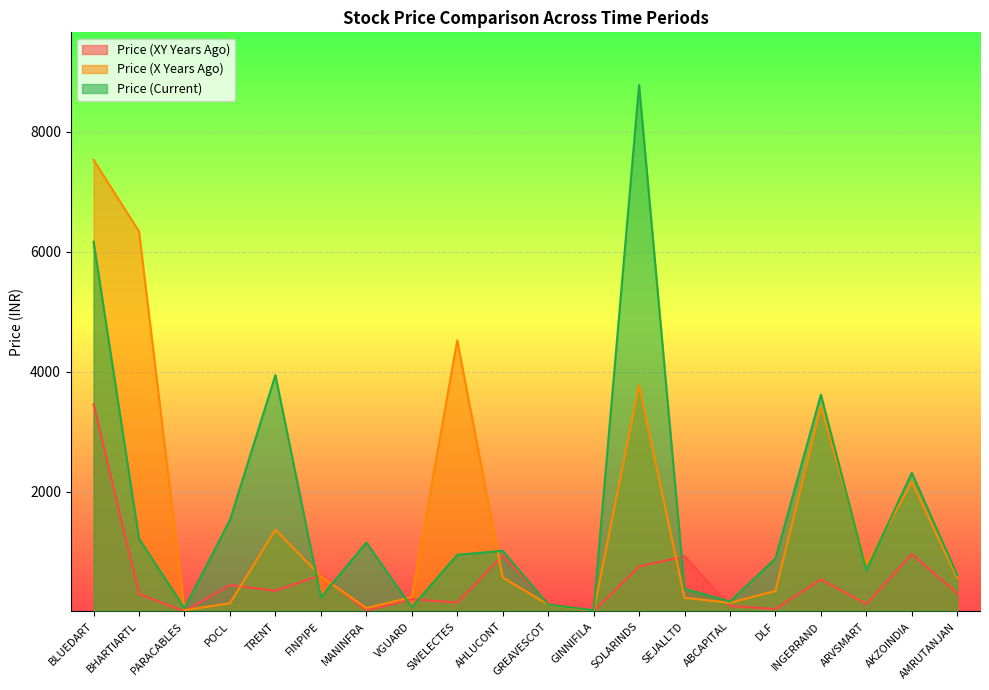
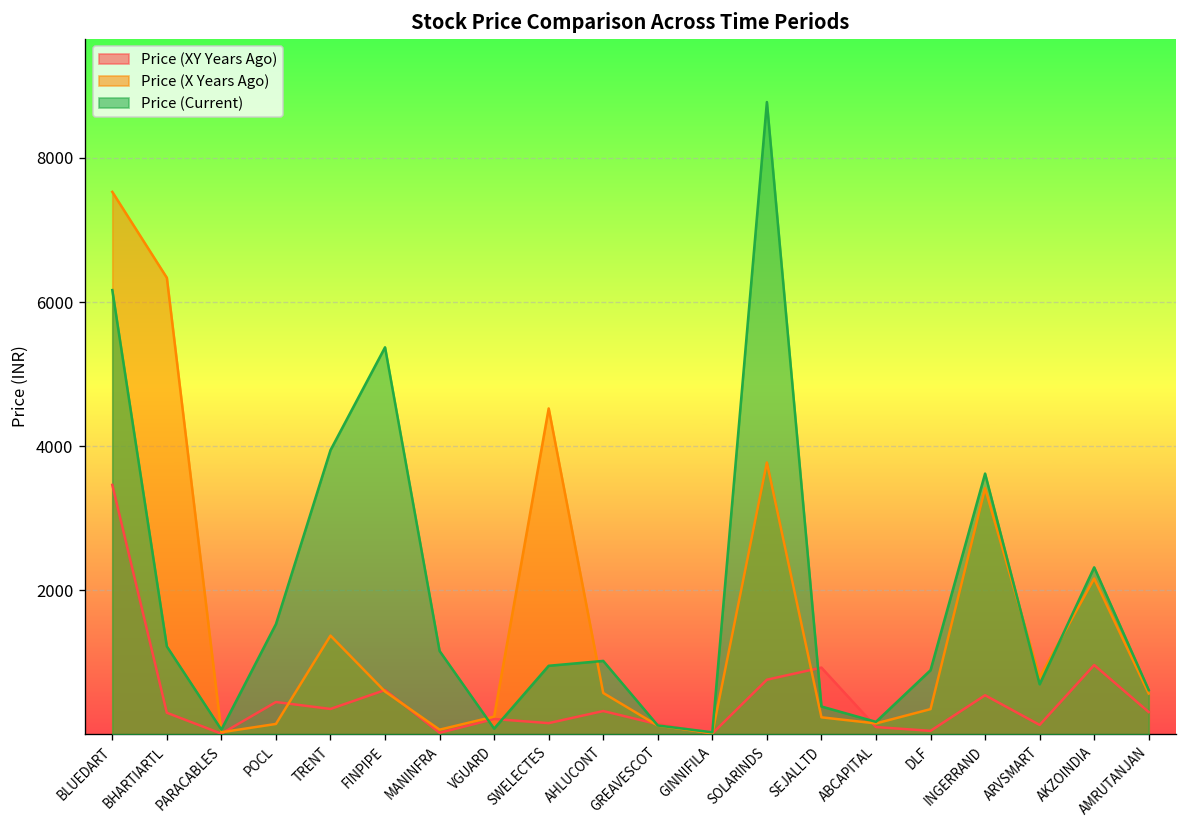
Price (Current), FINPIPE: 200 -> 5400
Price (XY Years Ago), AHLUCONT: 900 -> 300
